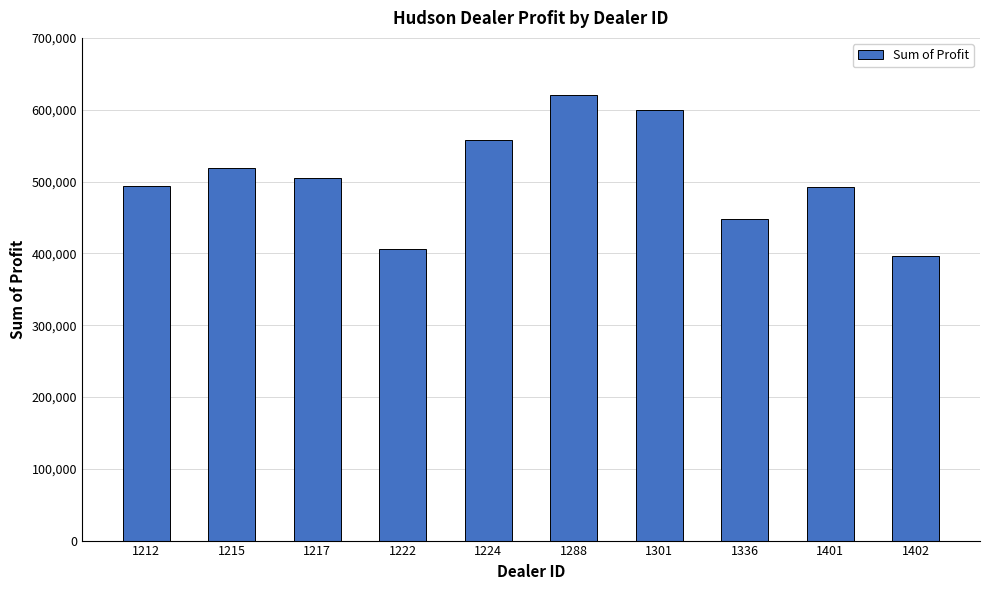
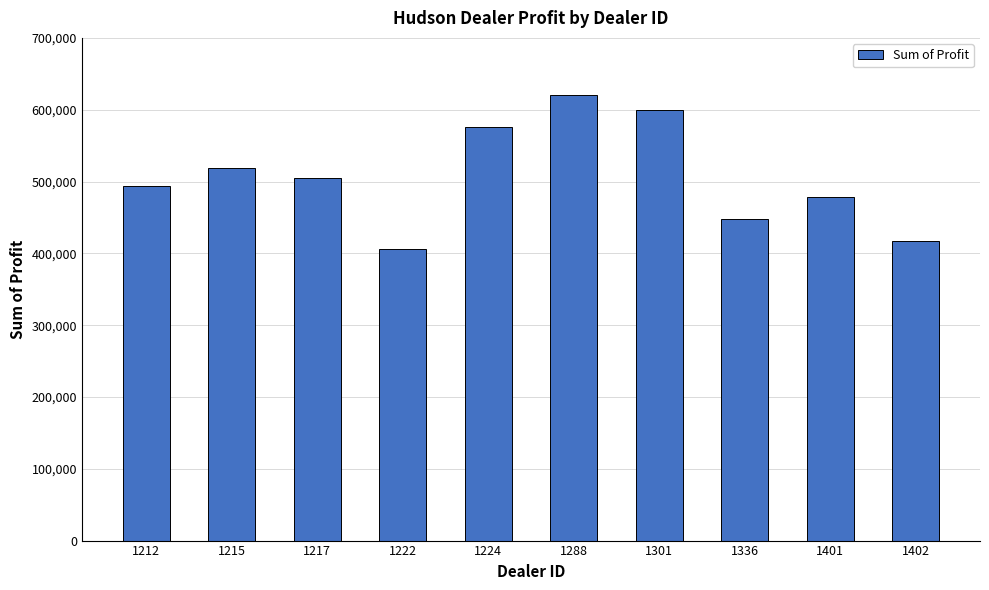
1224: 560,000 -> 580,000
1401: 490,000 -> 480,000
1402: 400,000 -> 420,000
